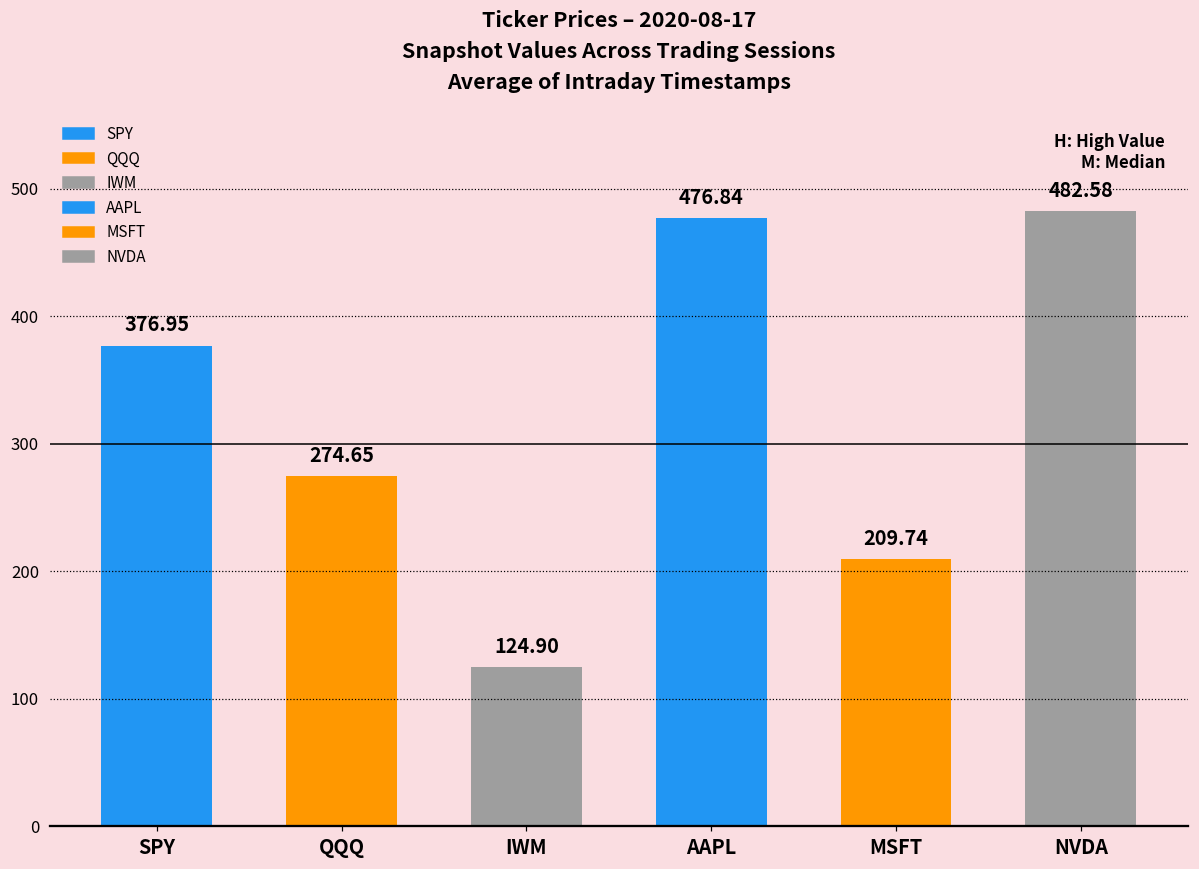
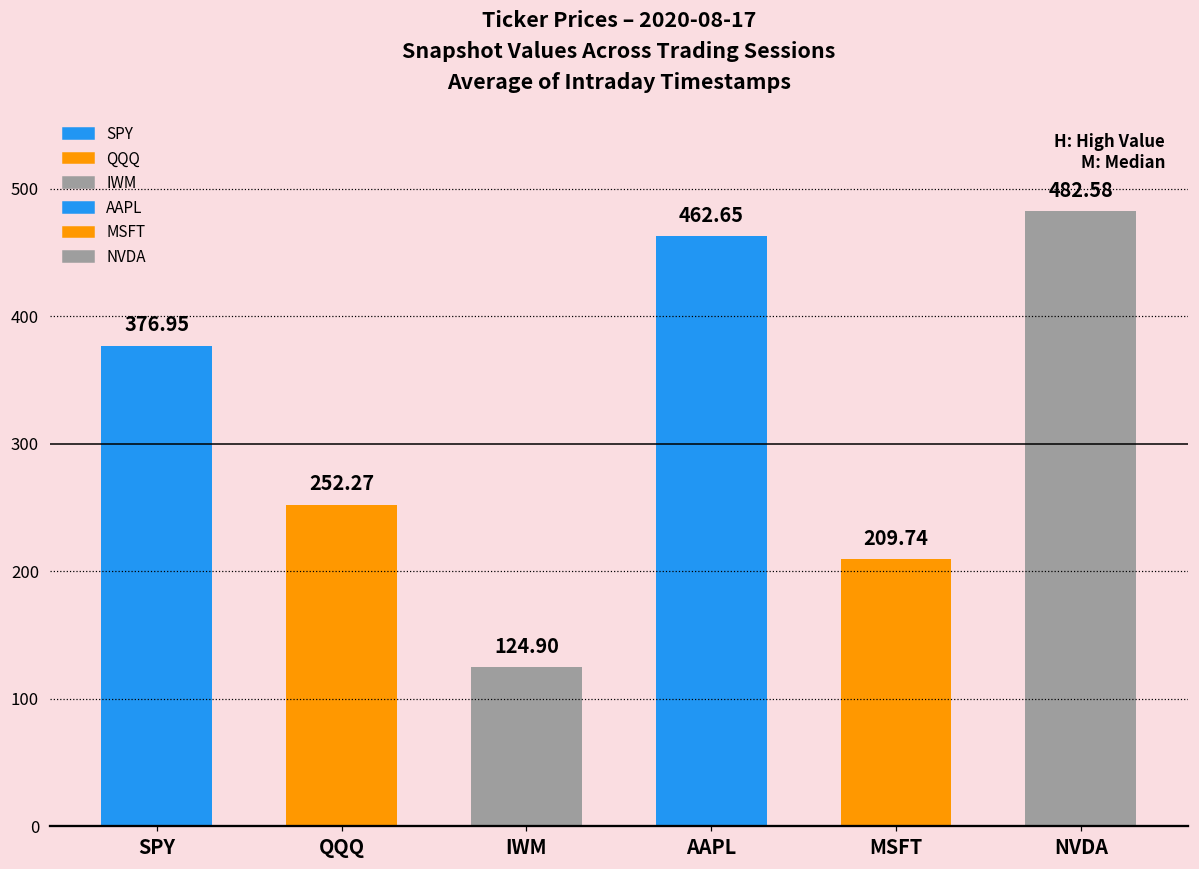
QQQ: 274.65 -> 252.27
AAPL: 476.84 -> 462.65
